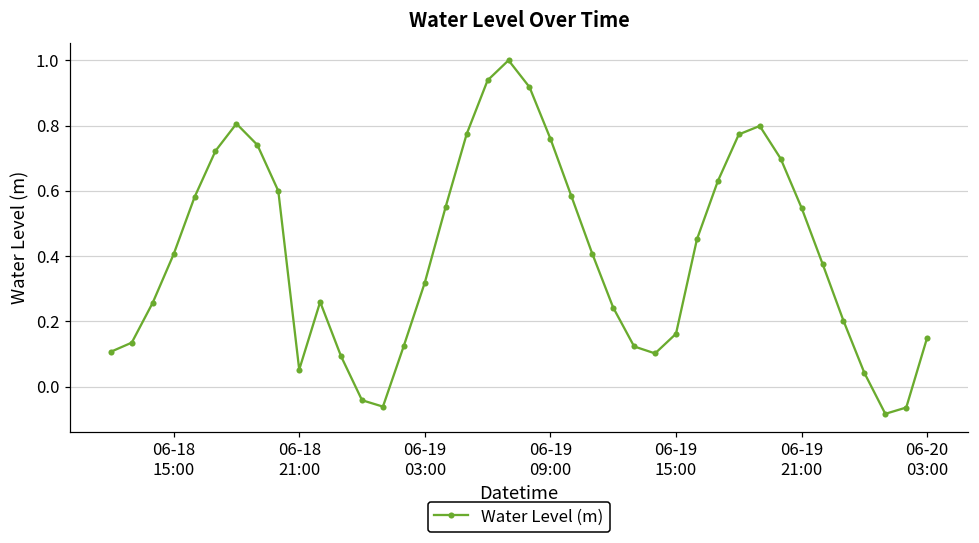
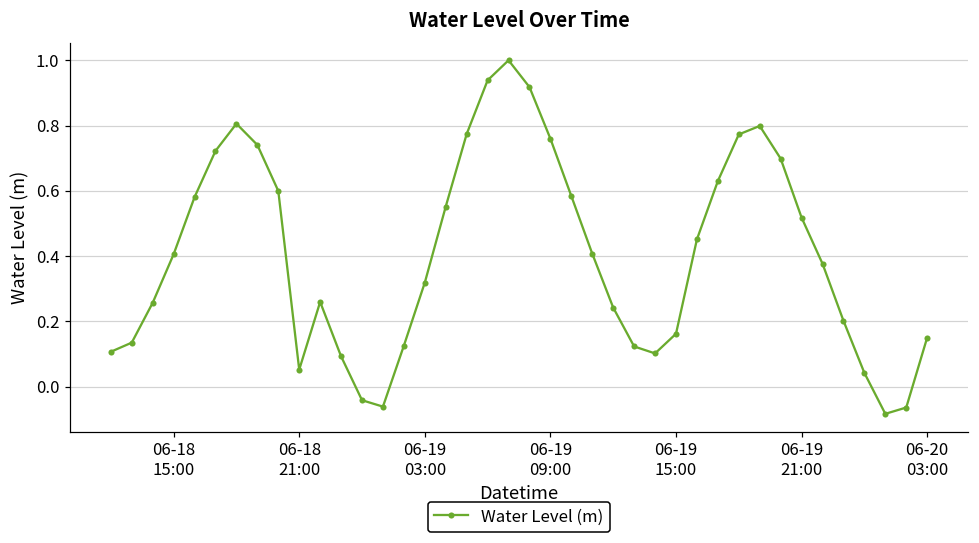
06-19 21:00: 0.55 -> 0.52
